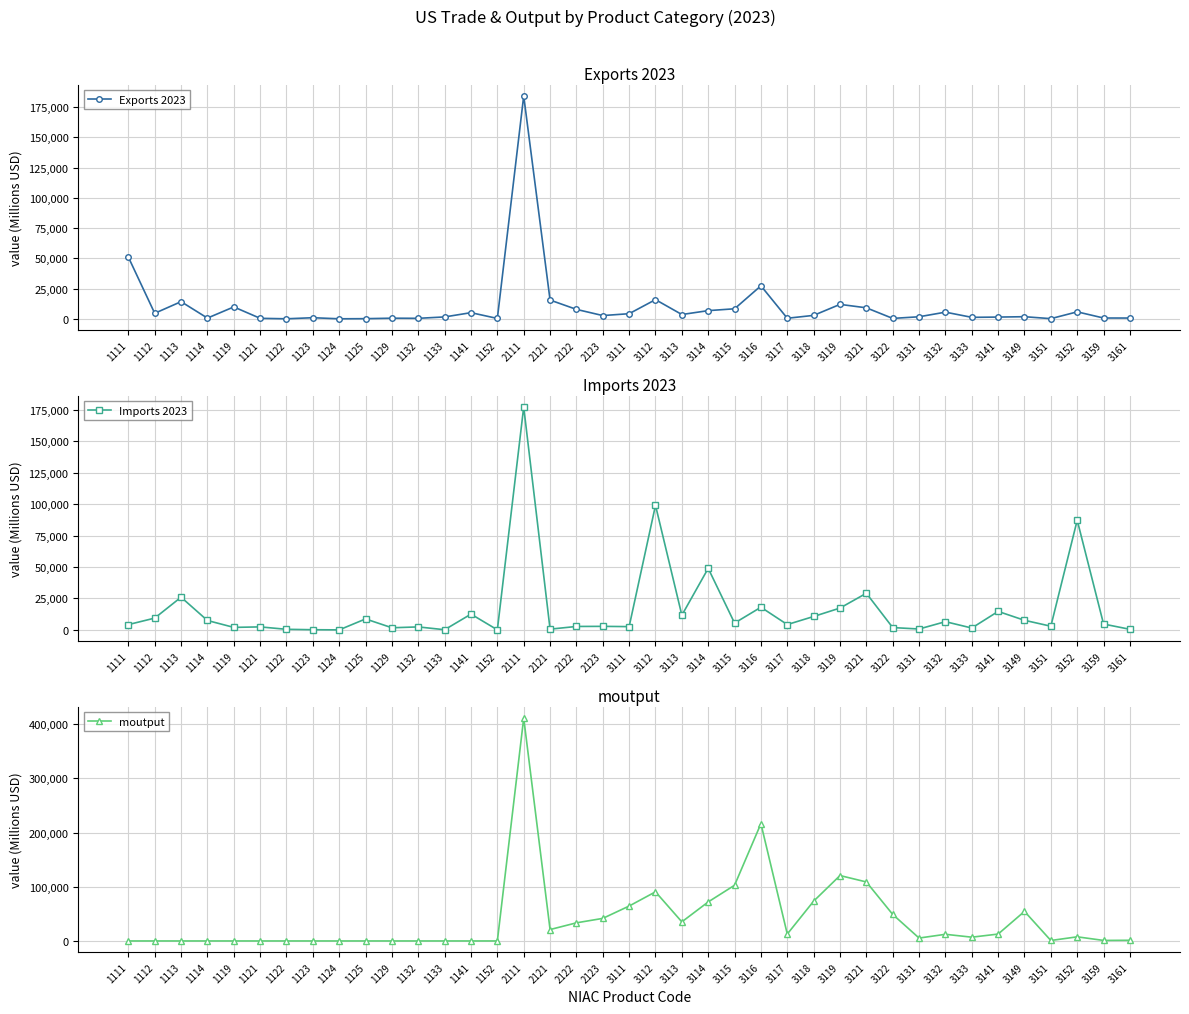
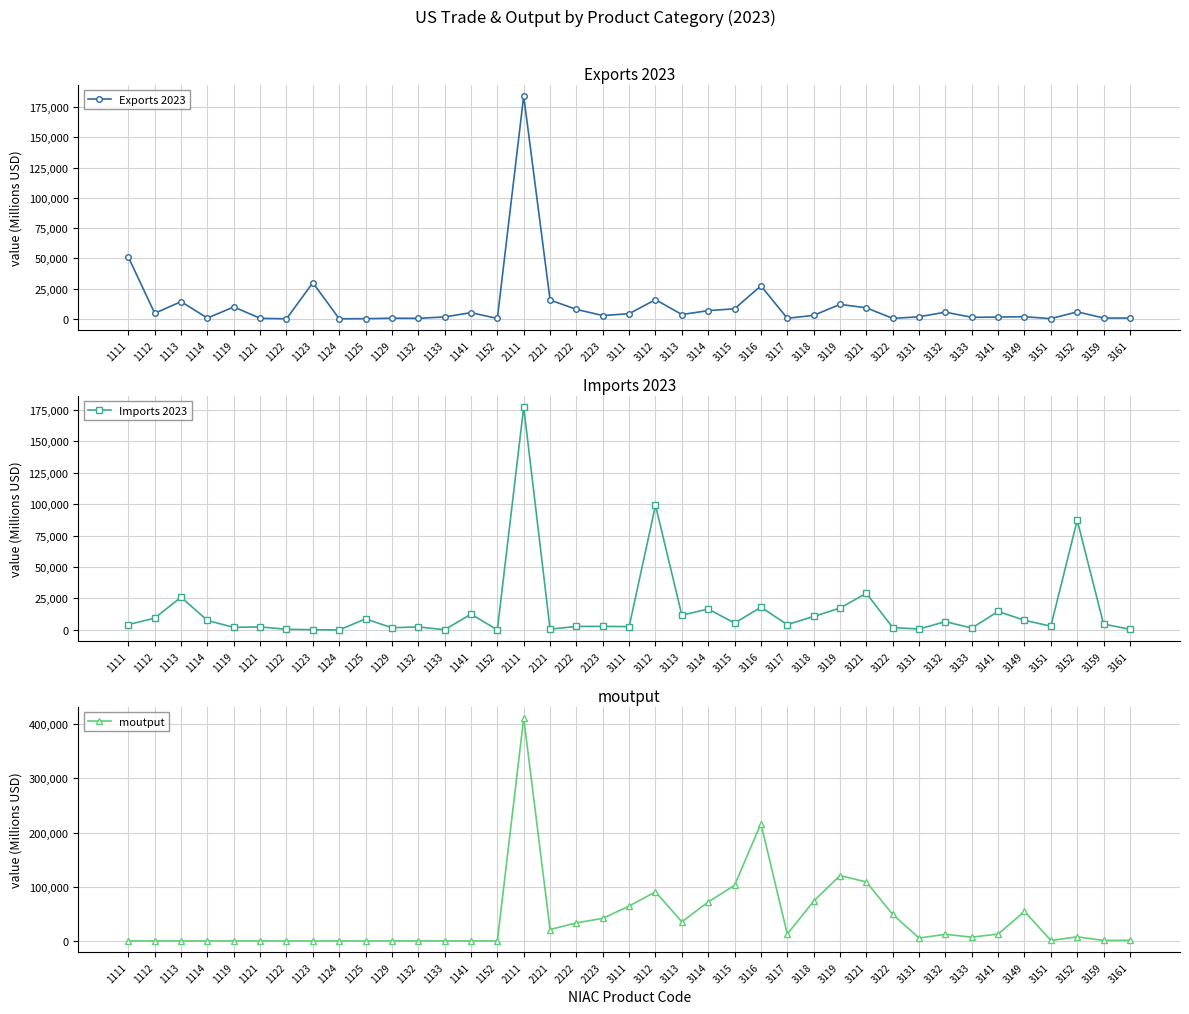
Exports 2023, 1123: 1,000 -> 30,000
Imports 2023, 3114: 49,000 -> 17,000
